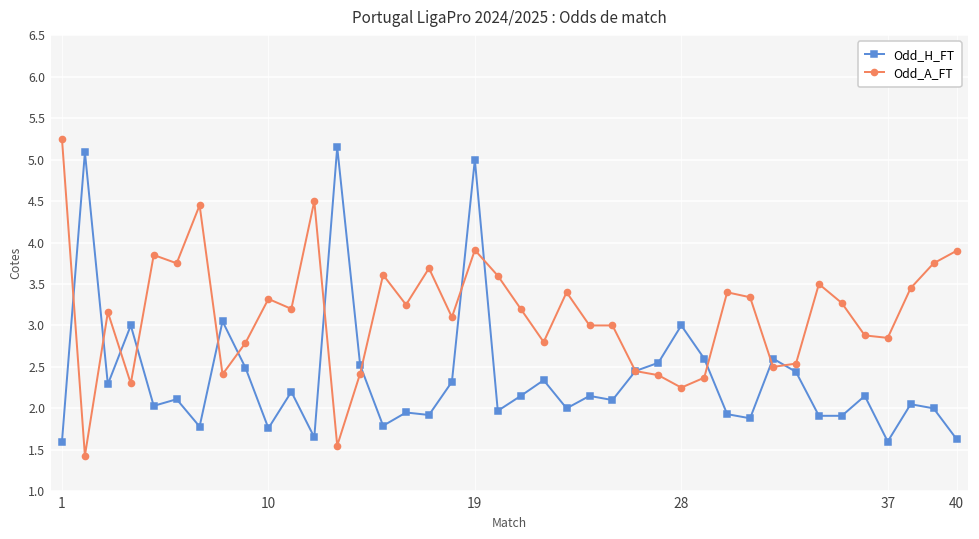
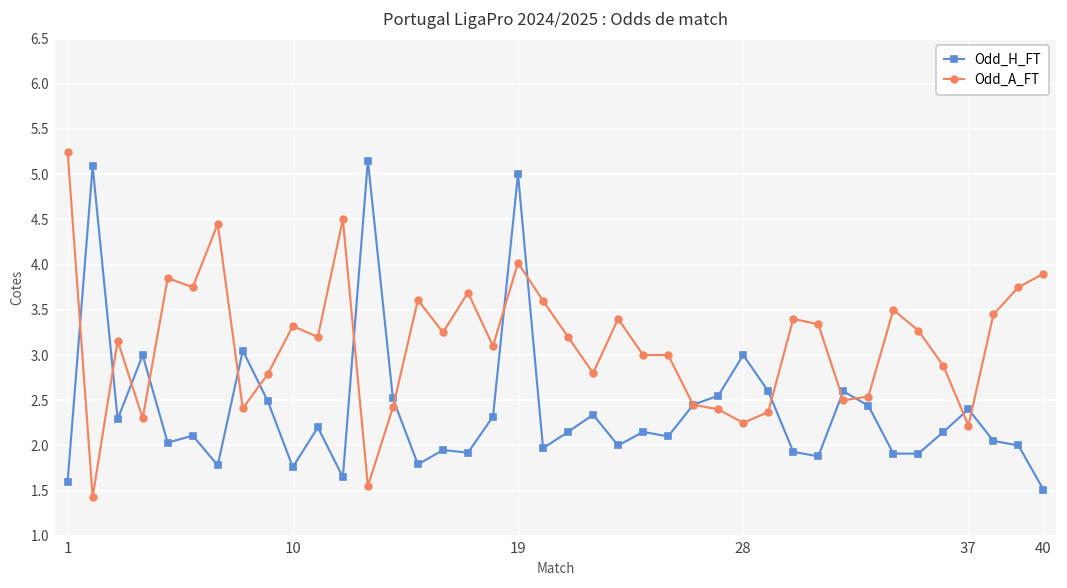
Odd_A_FT, 19: 3.9 -> 4.0
Odd_H_FT, 37: 1.6 -> 2.4
Odd_A_FT, 37: 2.9 -> 2.2
Odd_H_FT, 40: 1.6 -> 1.5
